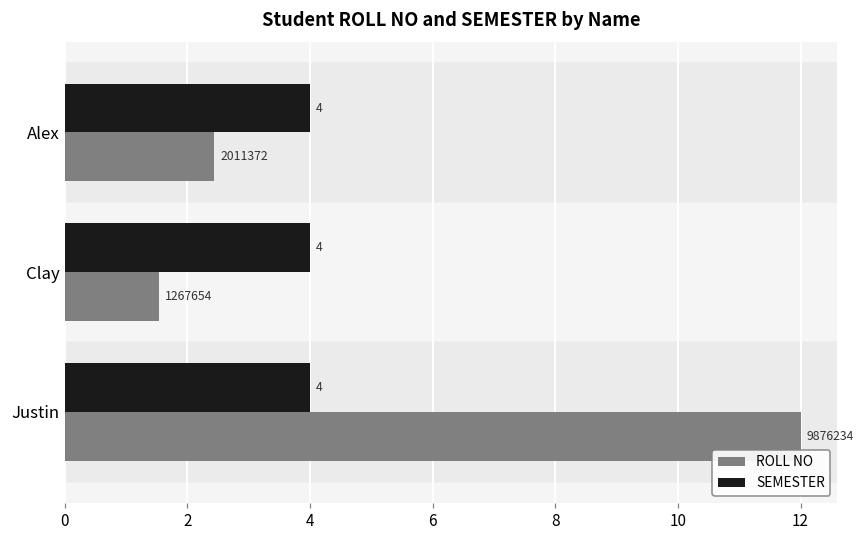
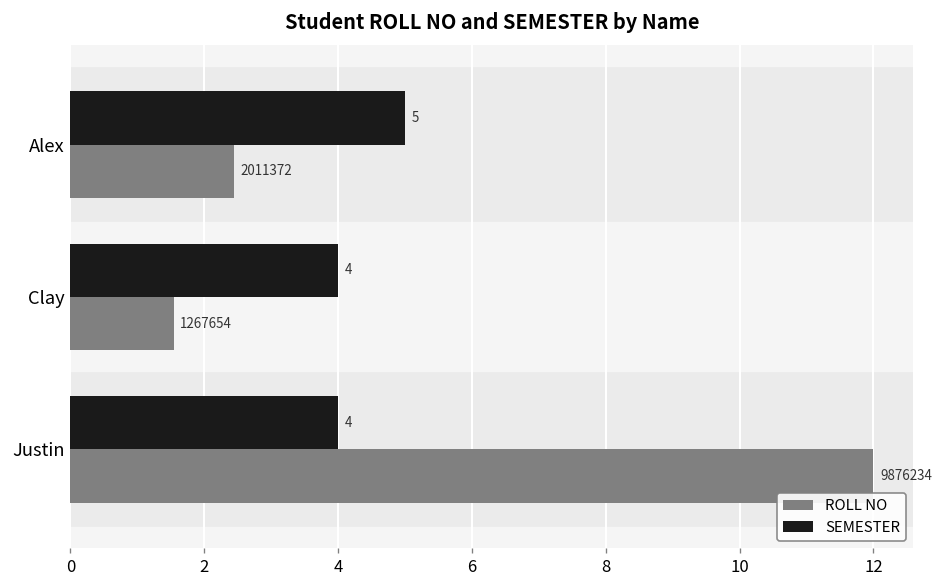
SEMESTER, Alex: 4 -> 5
